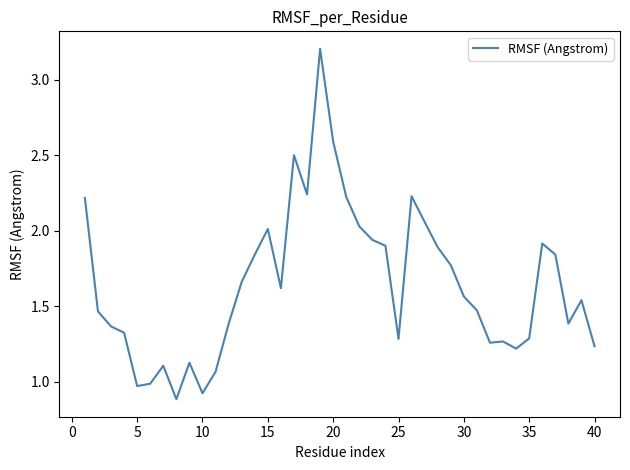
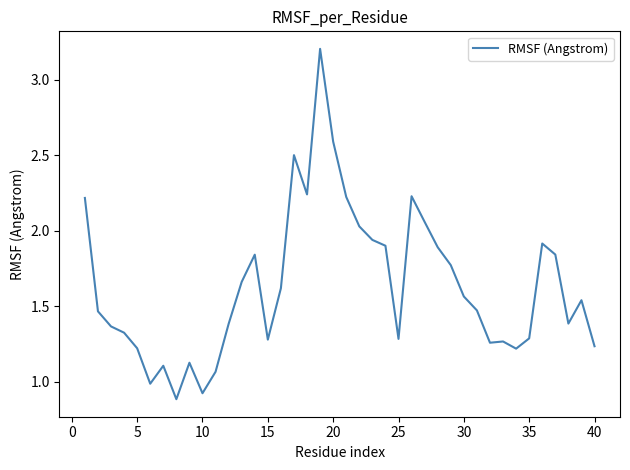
5: 0.97 -> 1.22
15: 2.01 -> 1.28
